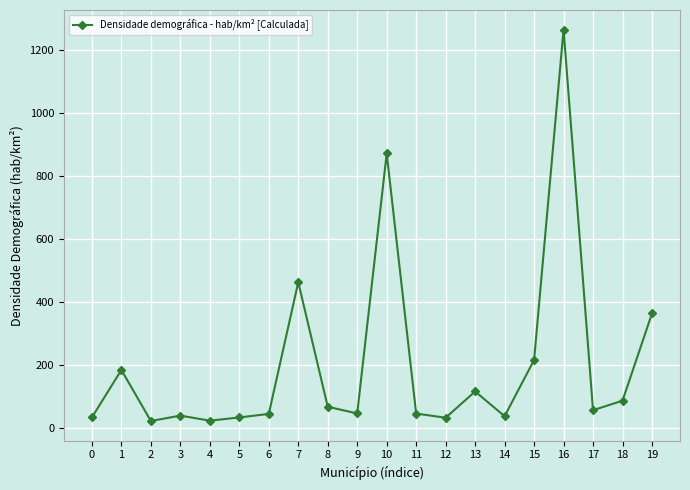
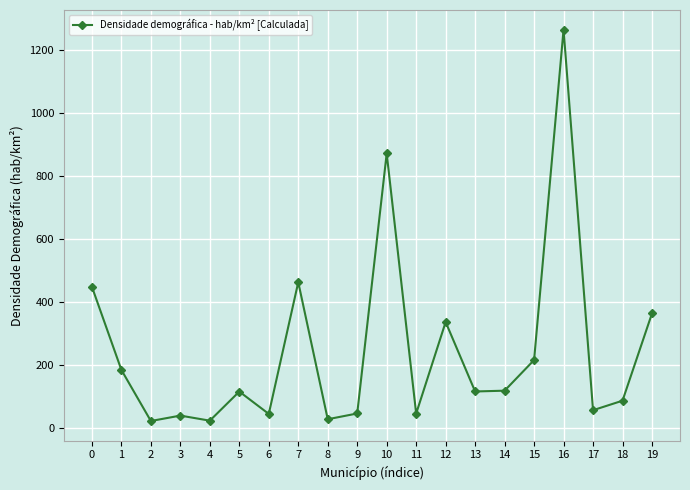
0: 30 -> 450
5: 30 -> 110
8: 70 -> 30
12: 30 -> 340
14: 40 -> 120
